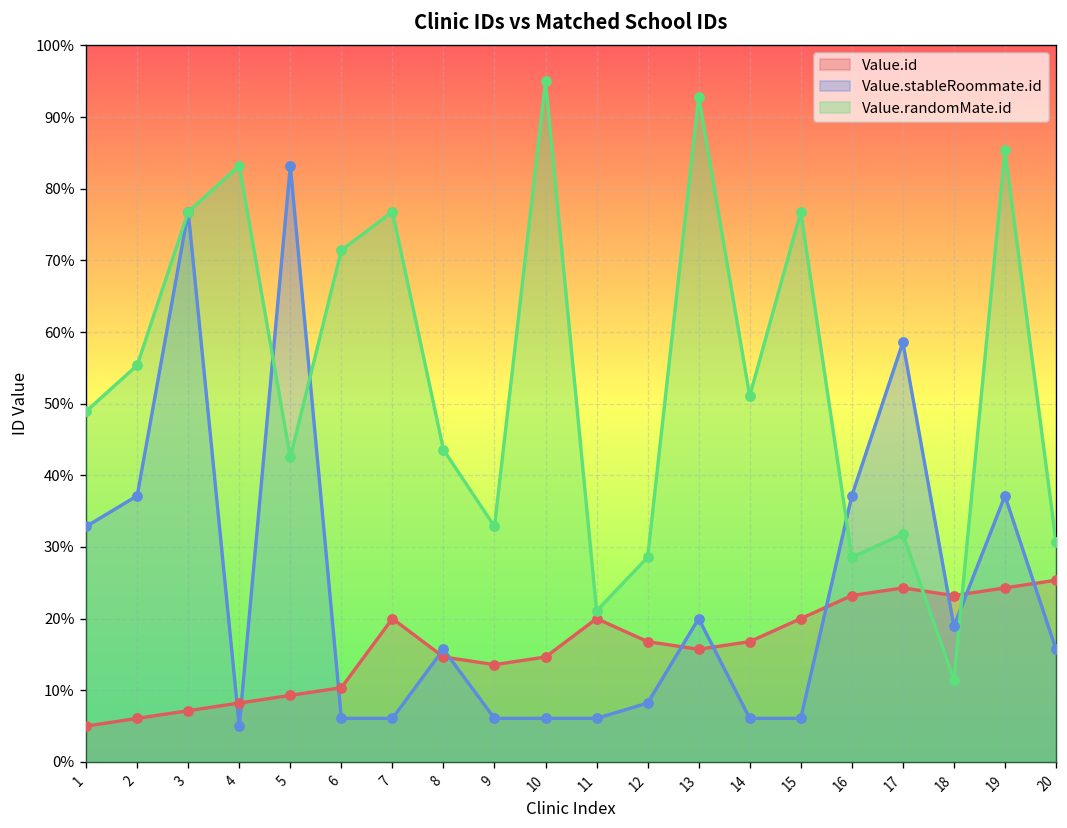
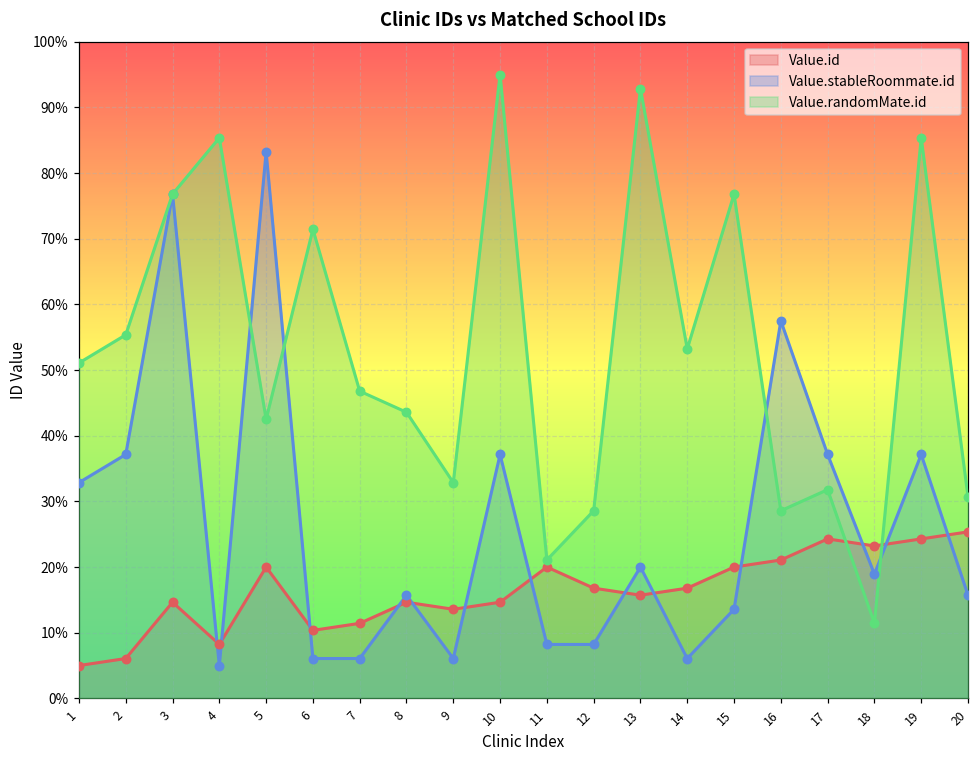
Value.randomMate.id, 1: 49% -> 51%
Value.id, 3: 7% -> 15%
Value.randomMate.id, 4: 83% -> 85%
Value.id, 5: 9% -> 20%
Value.id, 7: 20% -> 11%
Value.randomMate.id, 7: 77% -> 47%
Value.stableRoommate.id, 10: 6% -> 37%
Value.stableRoommate.id, 11: 6% -> 8%
Value.randomMate.id, 14: 51% -> 53%
Value.stableRoommate.id, 15: 6% -> 14%
Value.id, 16: 23% -> 21%
Value.stableRoommate.id, 16: 37% -> 58%
Value.stableRoommate.id, 17: 59% -> 37%
